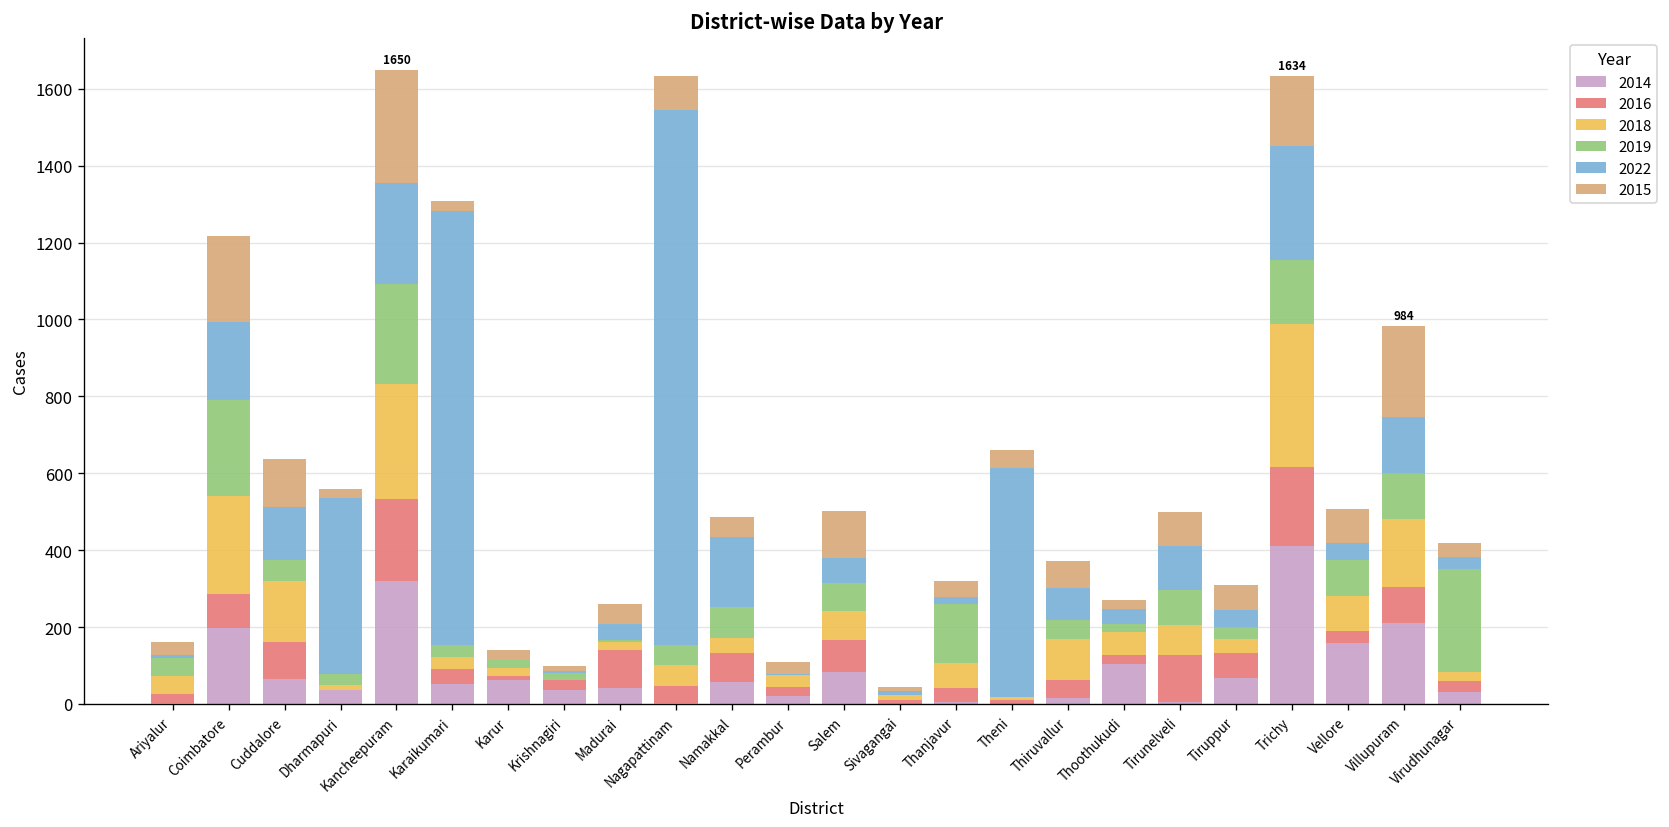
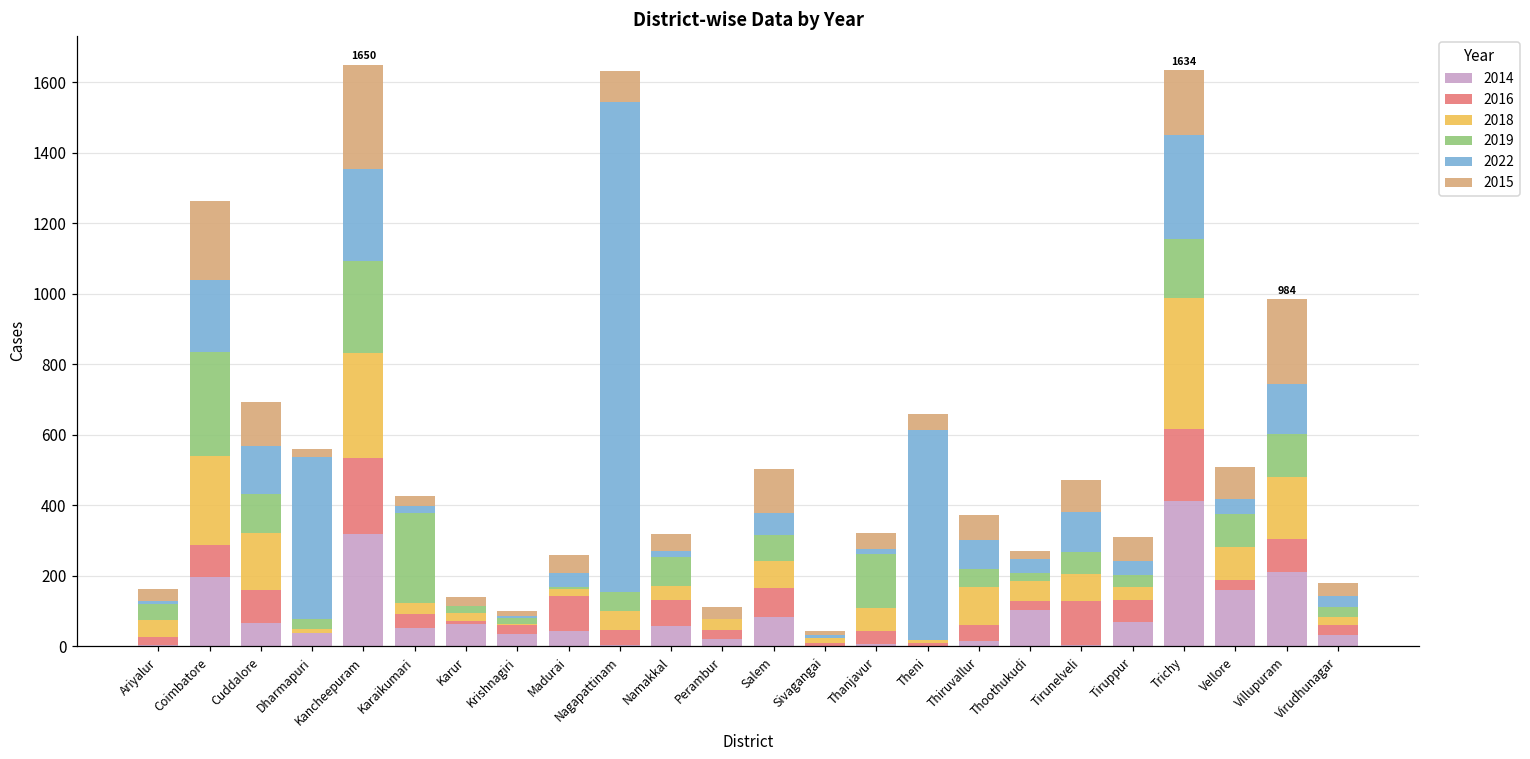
2019, Coimbatore: 250 -> 300
2019, Cuddalore: 60 -> 110
2019, Karaikumari: 30 -> 260
2022, Karaikumari: 1130 -> 20
2022, Namakkal: 180 -> 20
2019, Tirunelveli: 90 -> 60
2019, Virudhunagar: 270 -> 30
